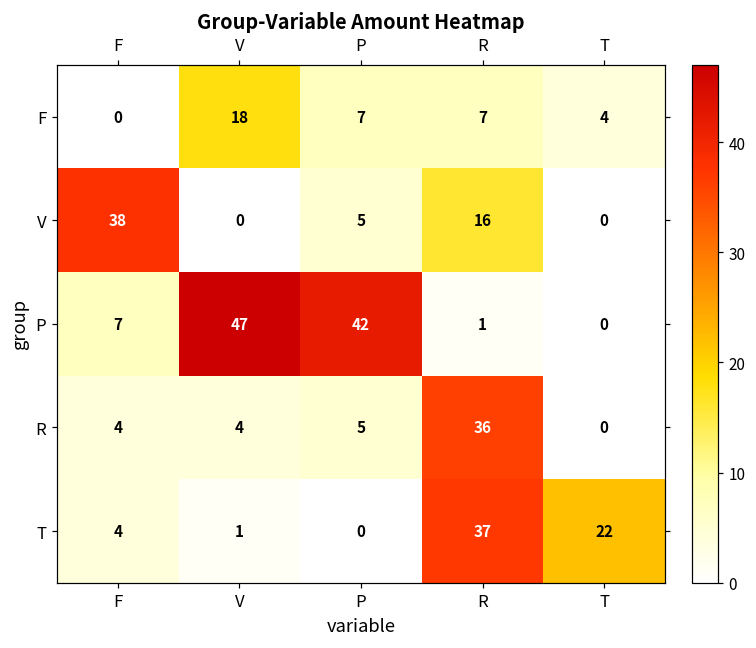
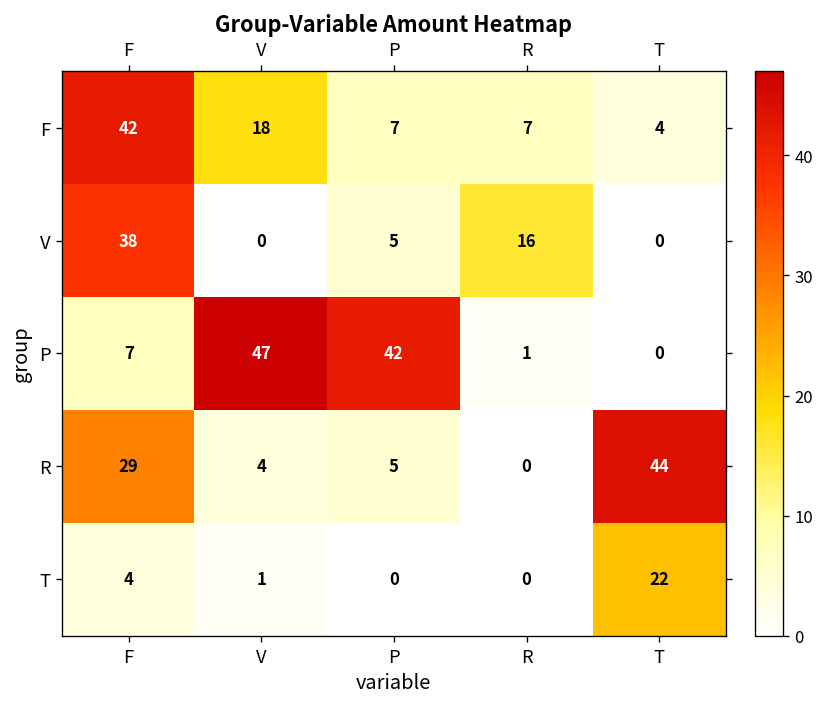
F, F: 0 -> 42
R, F: 4 -> 29
R, R: 36 -> 0
R, T: 0 -> 44
T, R: 37 -> 0
